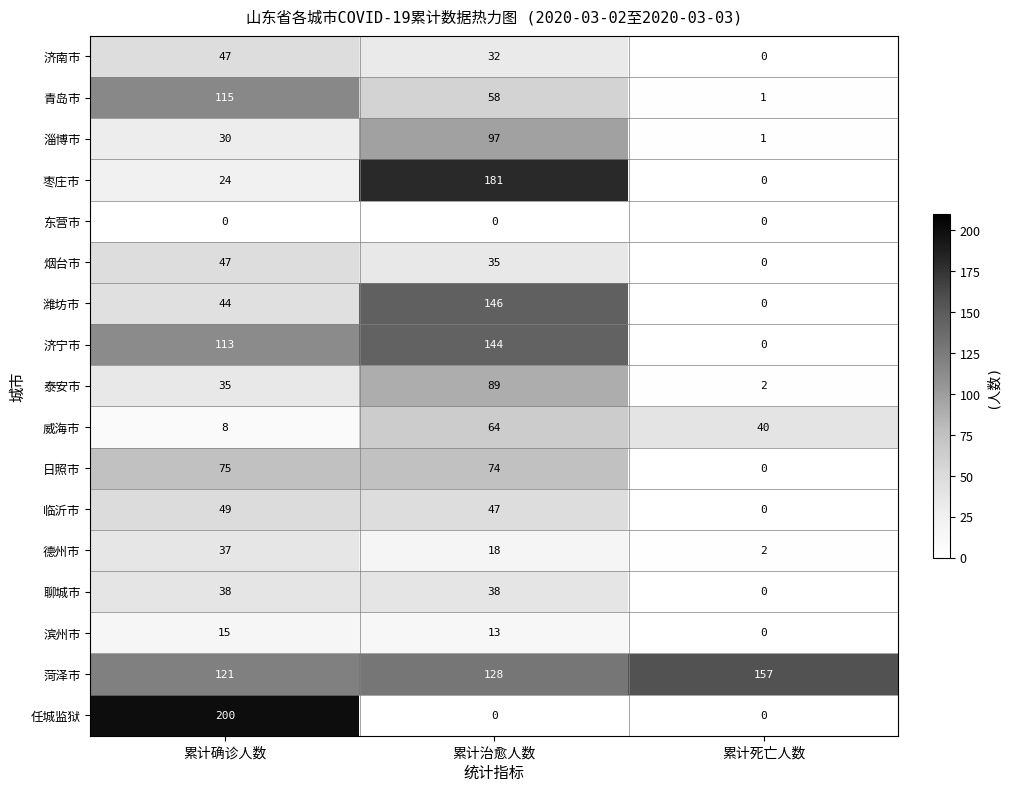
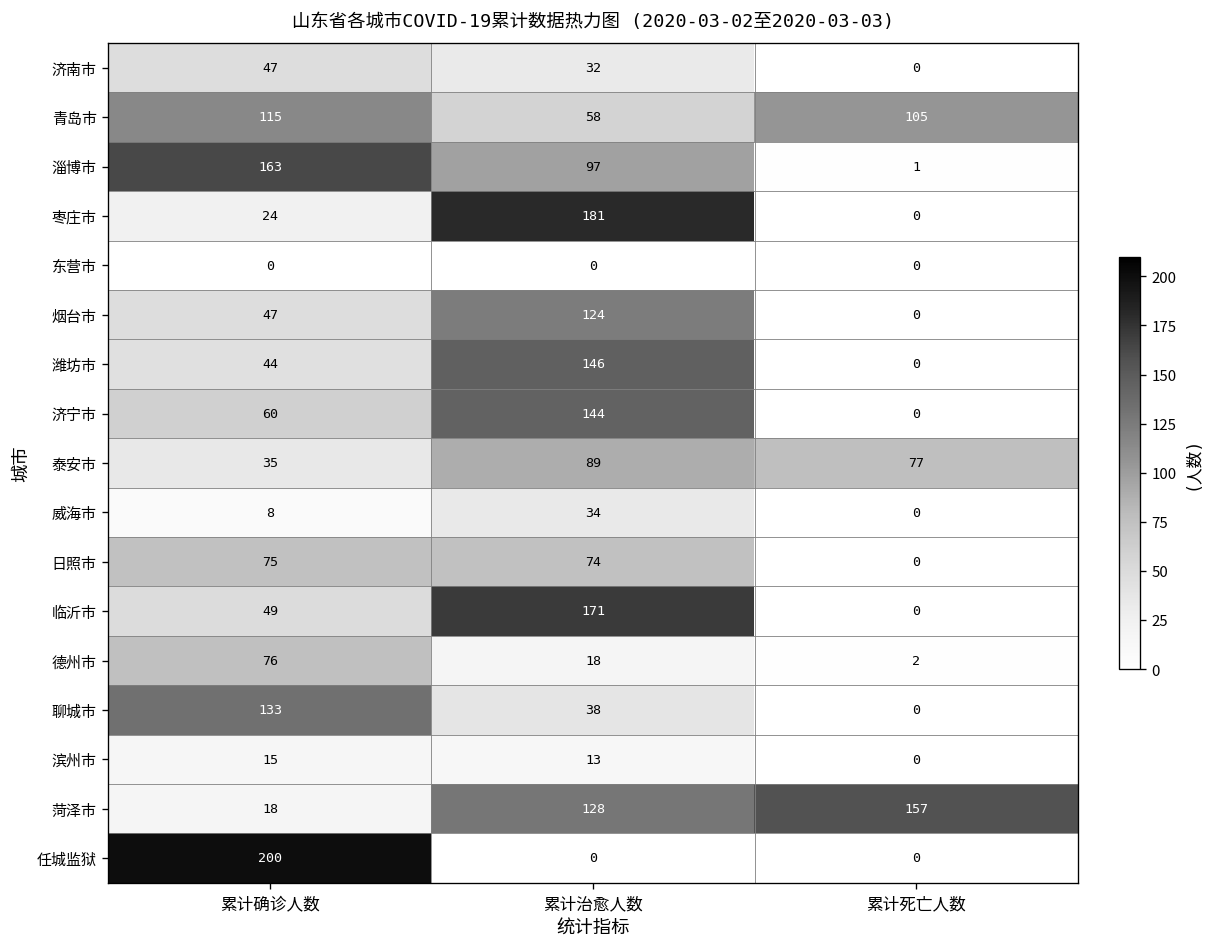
青岛市, 累计死亡人数: 1 -> 105
淄博市, 累计确诊人数: 30 -> 163
烟台市, 累计治愈人数: 35 -> 124
济宁市, 累计确诊人数: 113 -> 60
泰安市, 累计死亡人数: 2 -> 77
威海市, 累计治愈人数: 64 -> 34
威海市, 累计死亡人数: 40 -> 0
临沂市, 累计治愈人数: 47 -> 171
德州市, 累计确诊人数: 37 -> 76
聊城市, 累计确诊人数: 38 -> 133
菏泽市, 累计确诊人数: 121 -> 18
